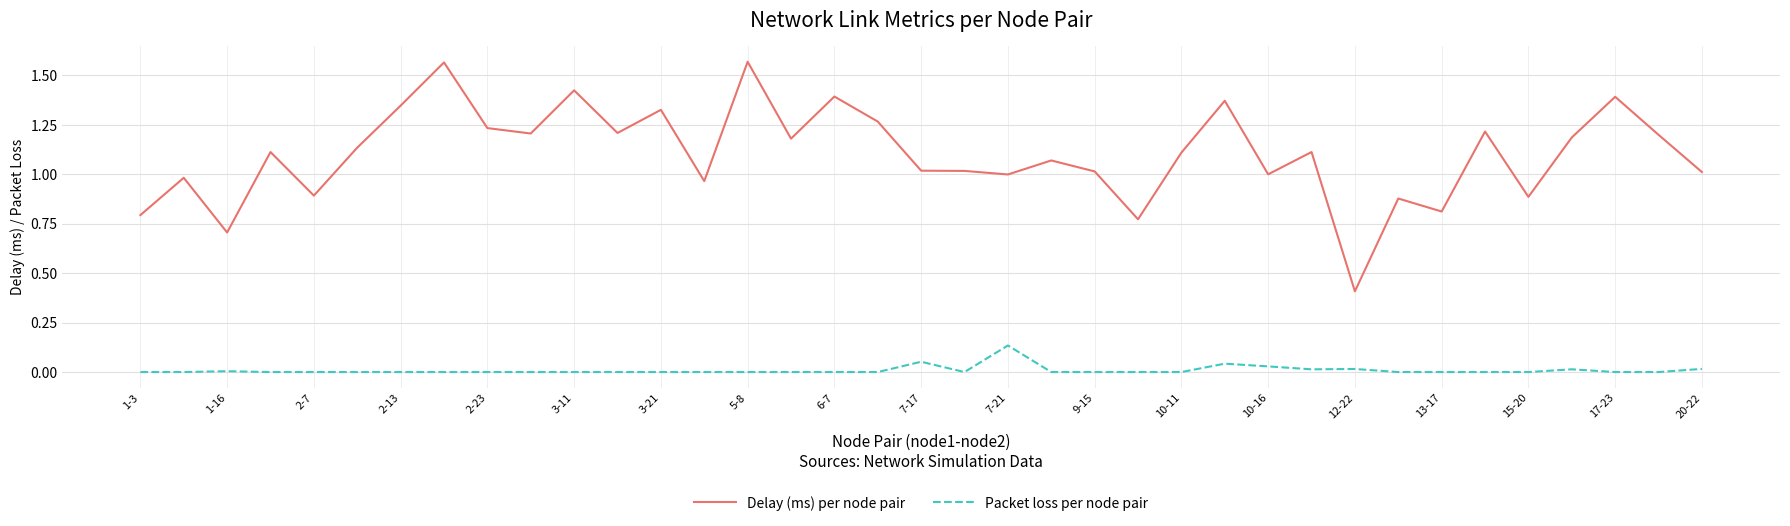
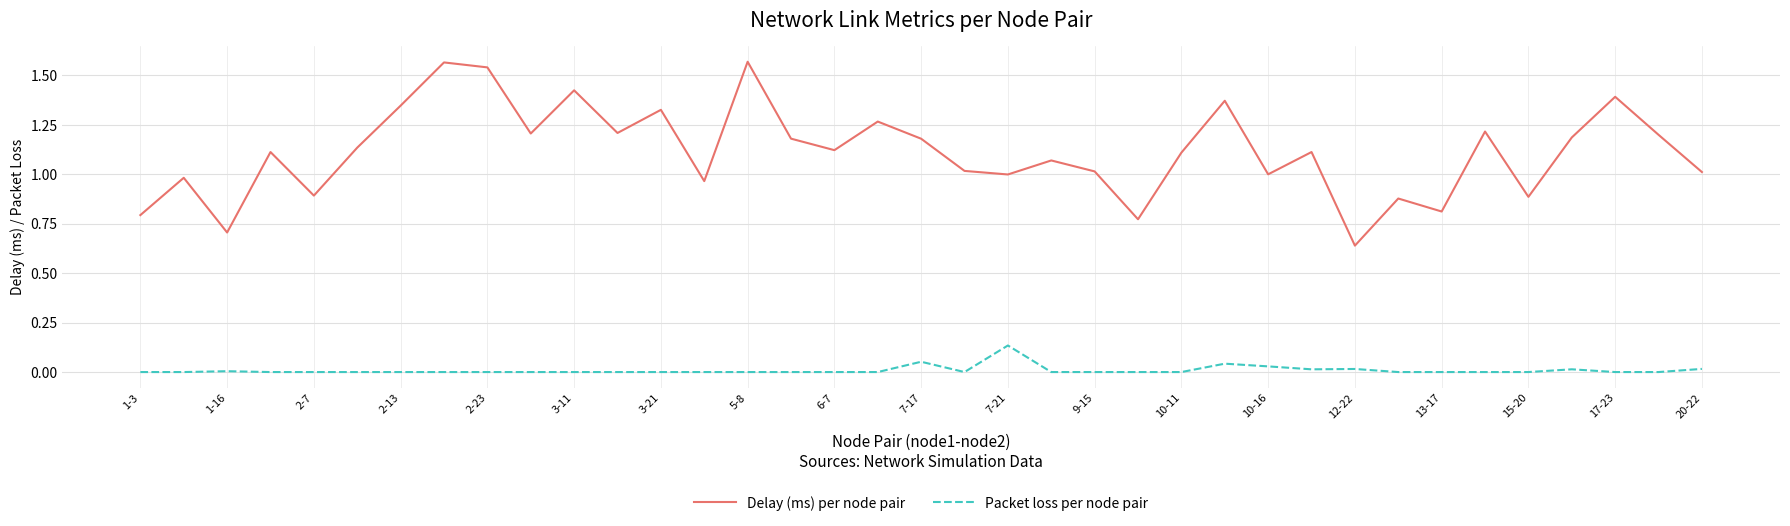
Delay (ms) per node pair, 2-23: 1.23 -> 1.54
Delay (ms) per node pair, 6-7: 1.39 -> 1.12
Delay (ms) per node pair, 7-17: 1.02 -> 1.18
Delay (ms) per node pair, 12-22: 0.41 -> 0.64
